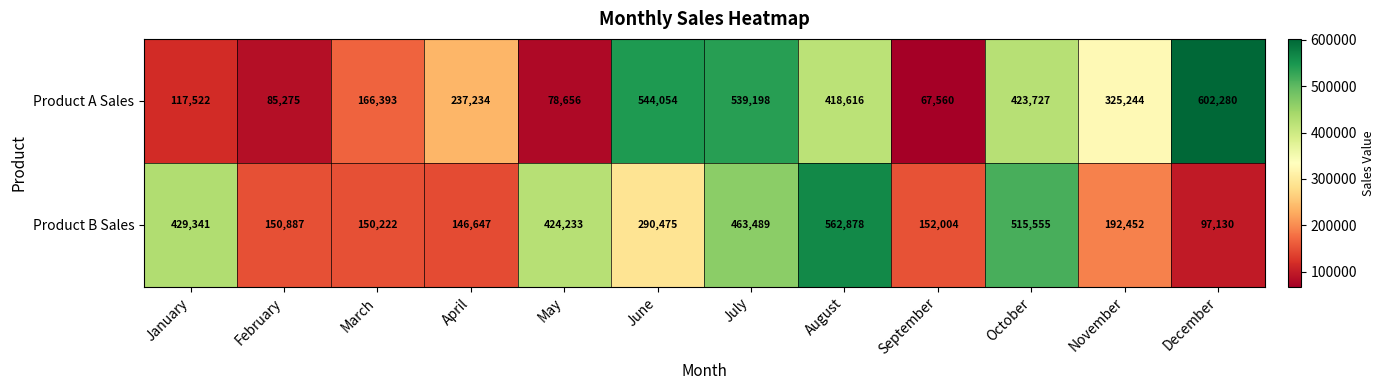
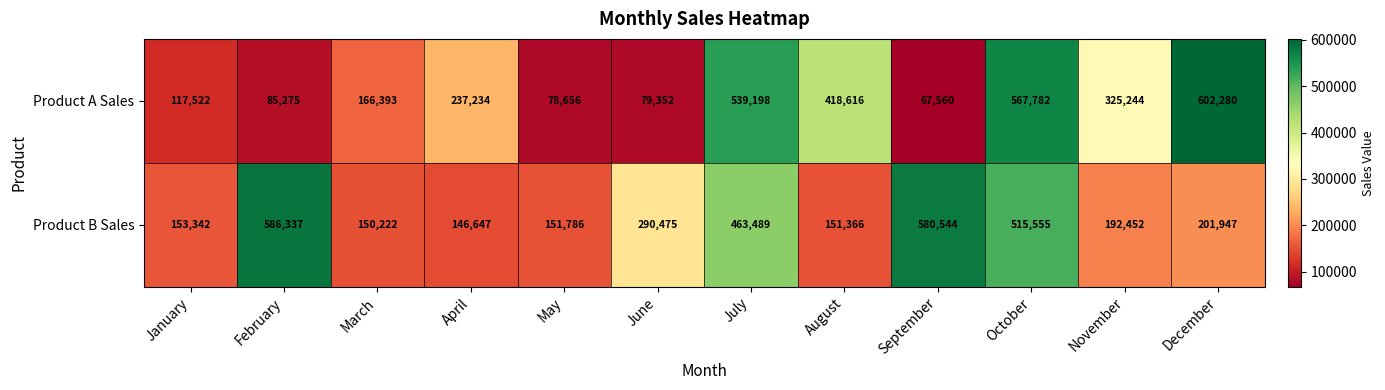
Product A Sales, June: 544,054 -> 79,352
Product A Sales, October: 423,727 -> 567,782
Product B Sales, January: 429,341 -> 153,342
Product B Sales, February: 150,887 -> 586,337
Product B Sales, May: 424,233 -> 151,786
Product B Sales, August: 562,878 -> 151,366
Product B Sales, September: 152,004 -> 580,544
Product B Sales, December: 97,130 -> 201,947
